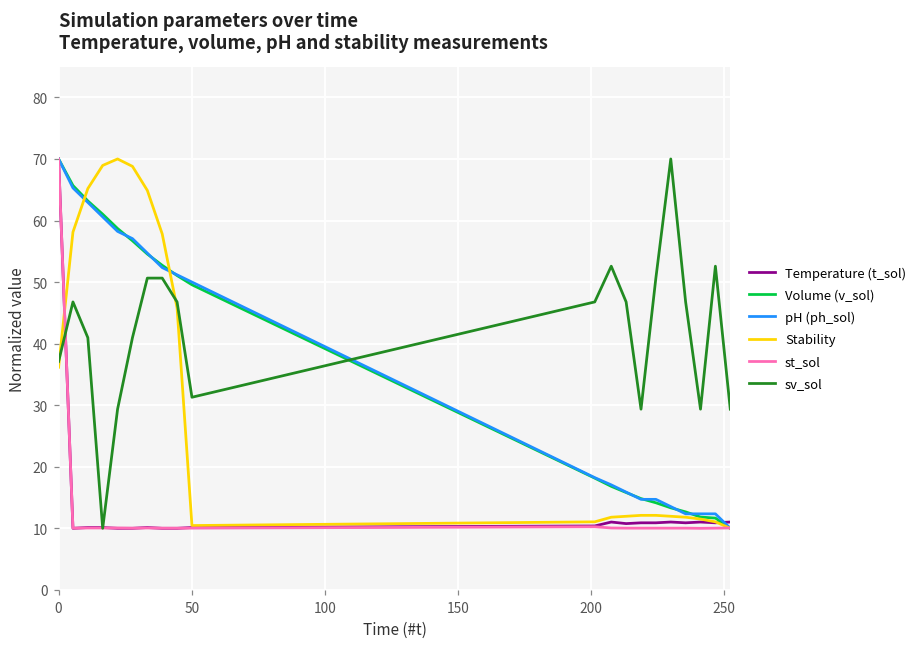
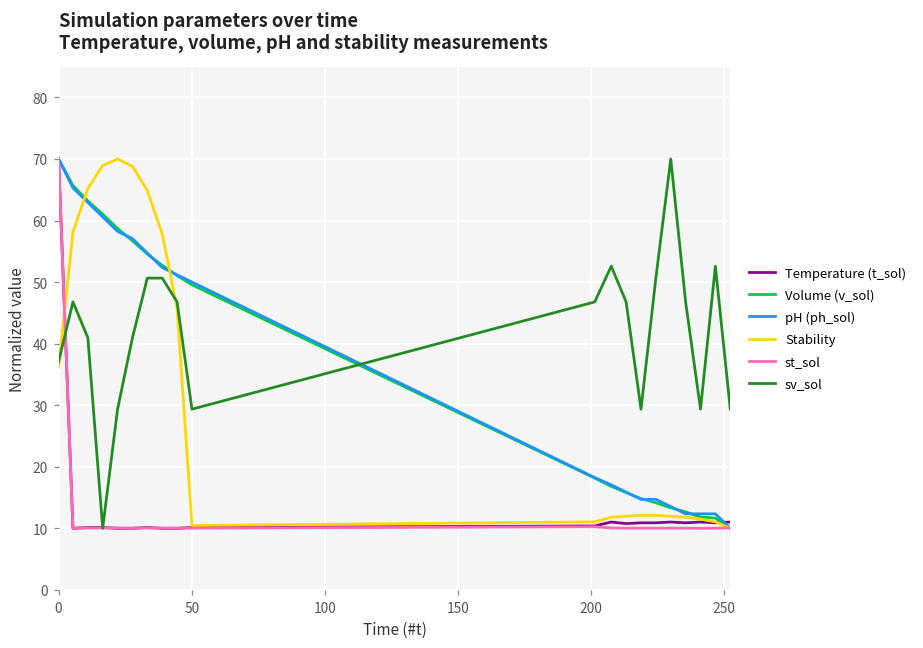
sv_sol, 50: 31 -> 29
